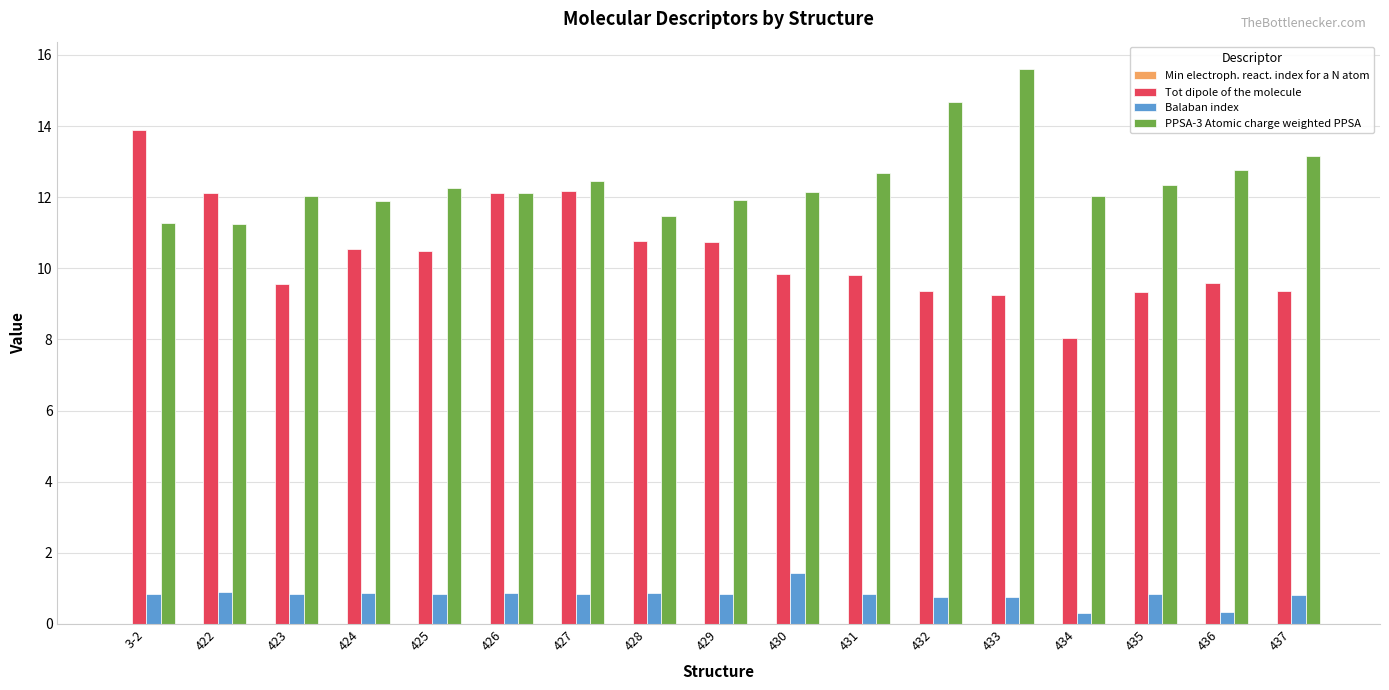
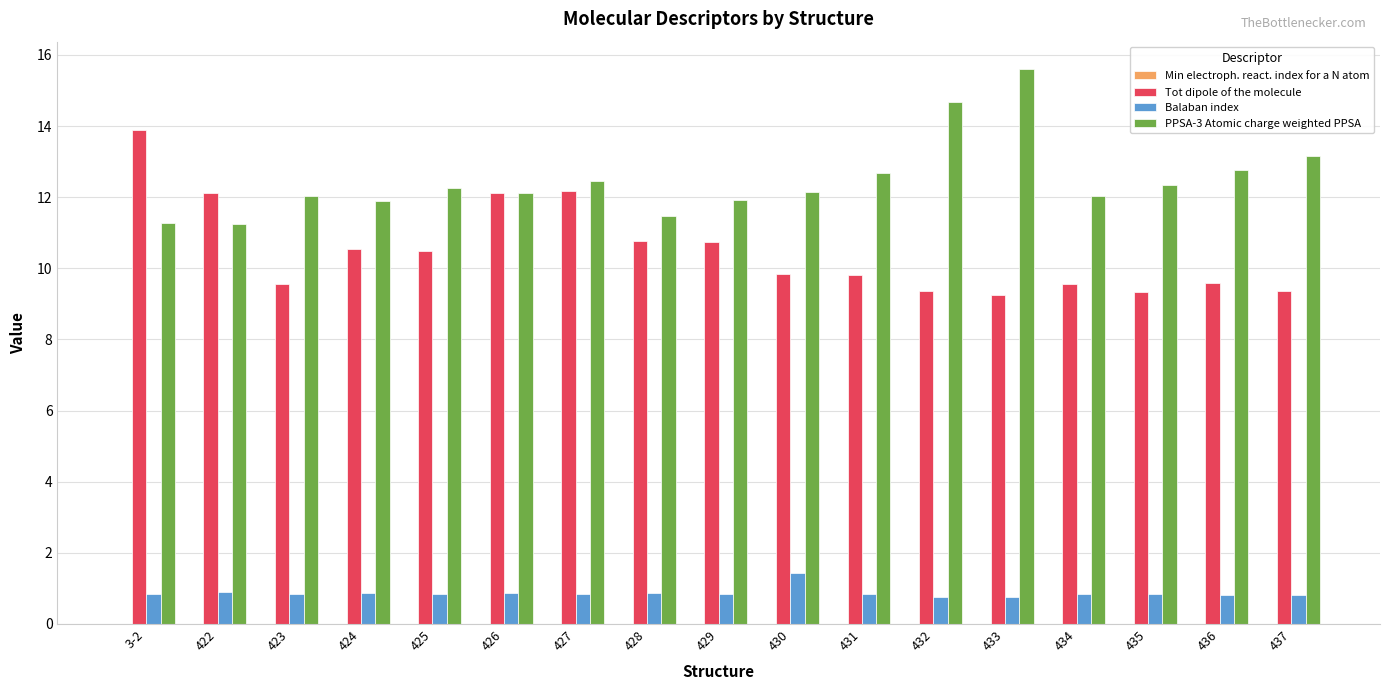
Tot dipole of the molecule, 434: 8.0 -> 9.6
Balaban index, 434: 0.3 -> 0.8
Balaban index, 436: 0.3 -> 0.8
